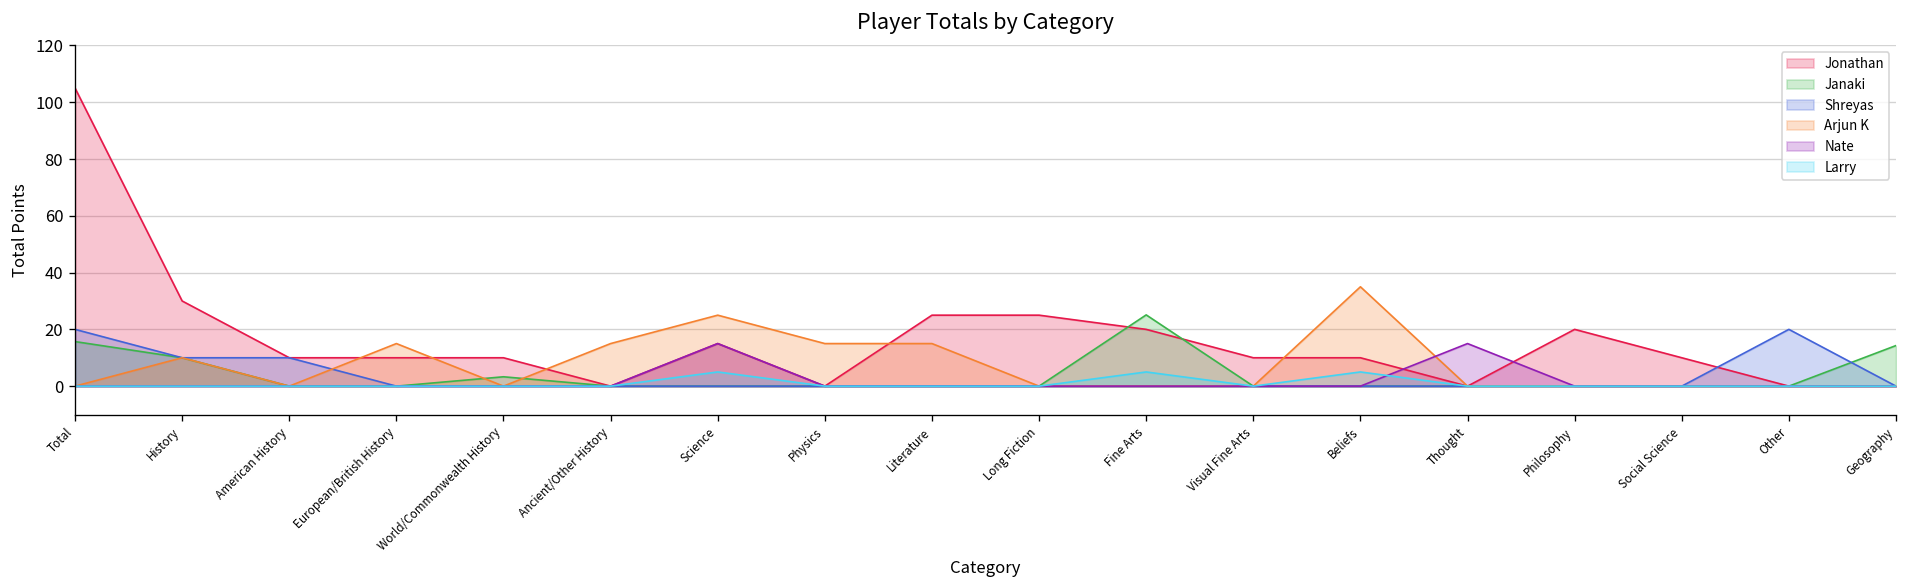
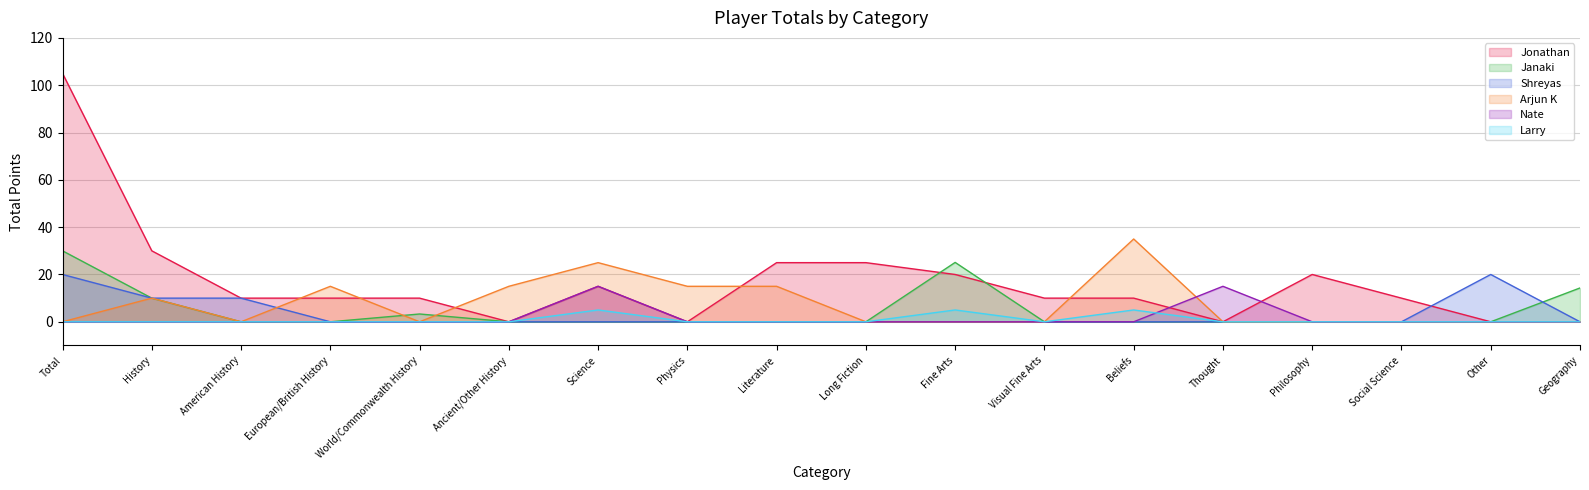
Janaki, Total: 16 -> 30
